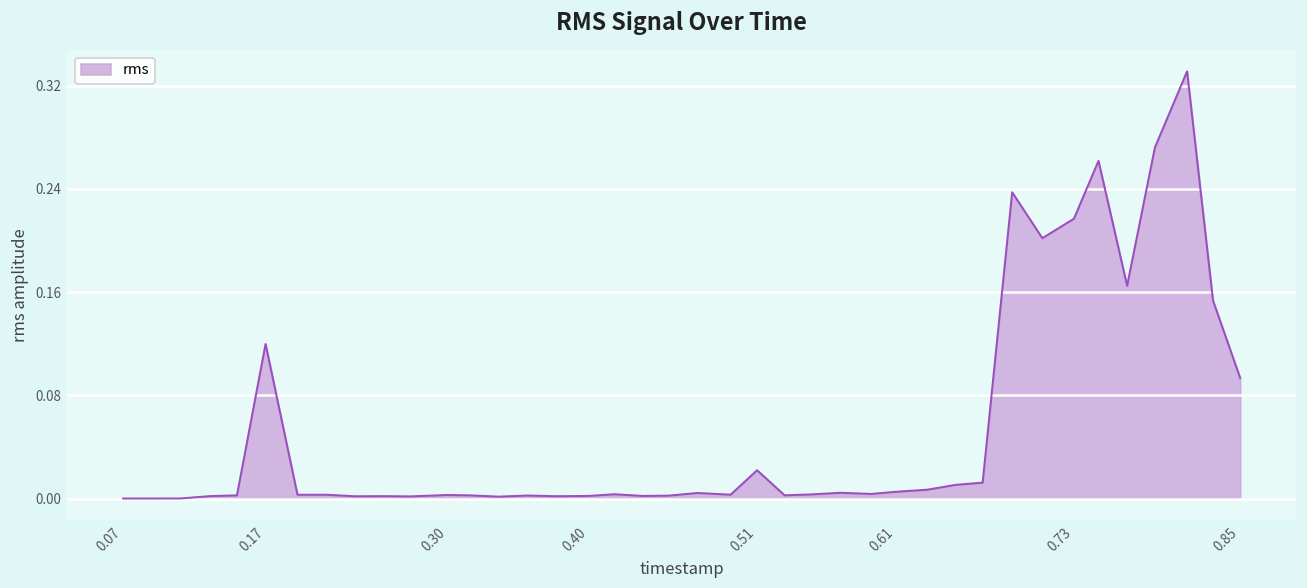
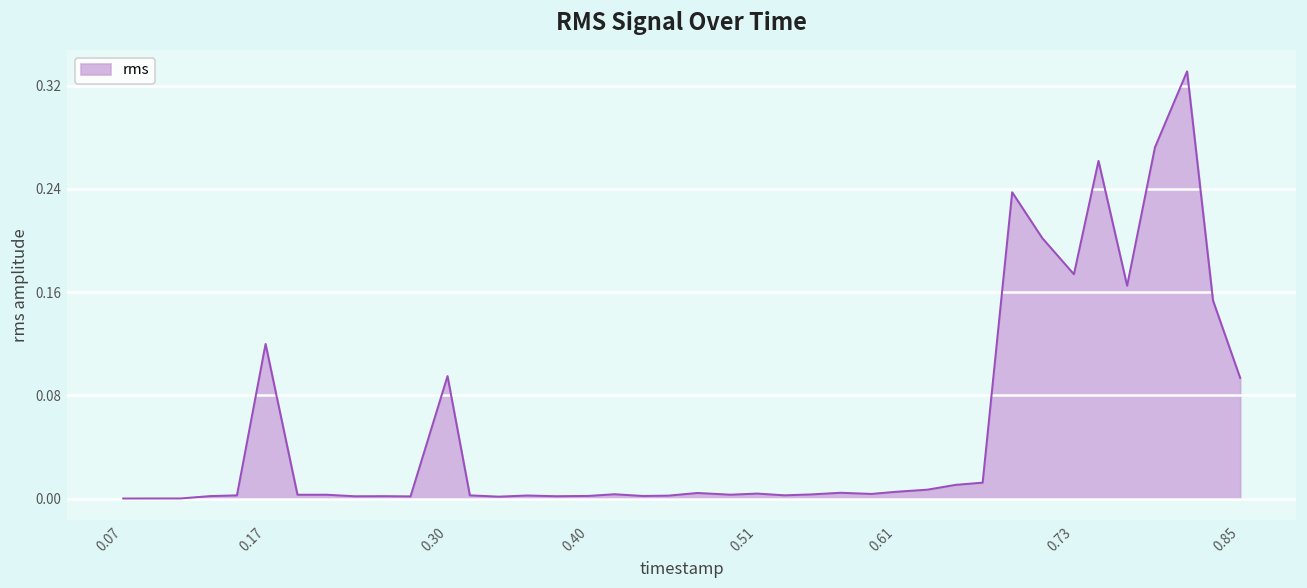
0.30: 0.003 -> 0.095
0.51: 0.022 -> 0.004
0.73: 0.217 -> 0.174
